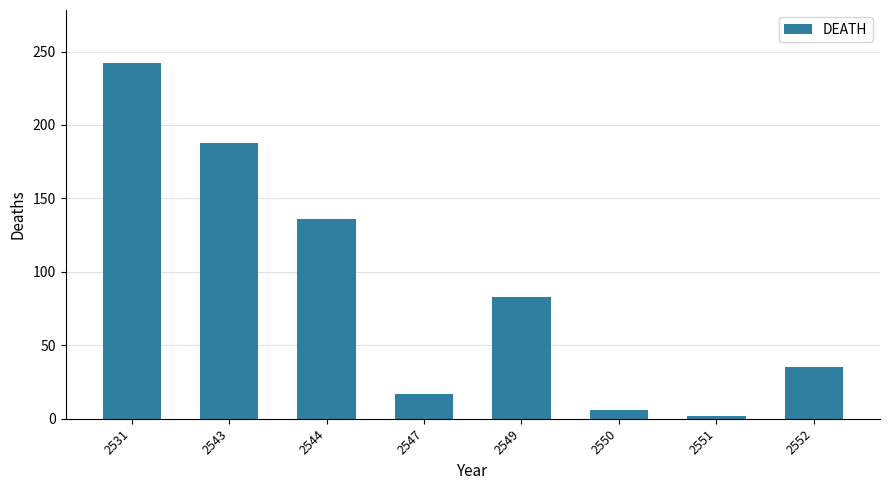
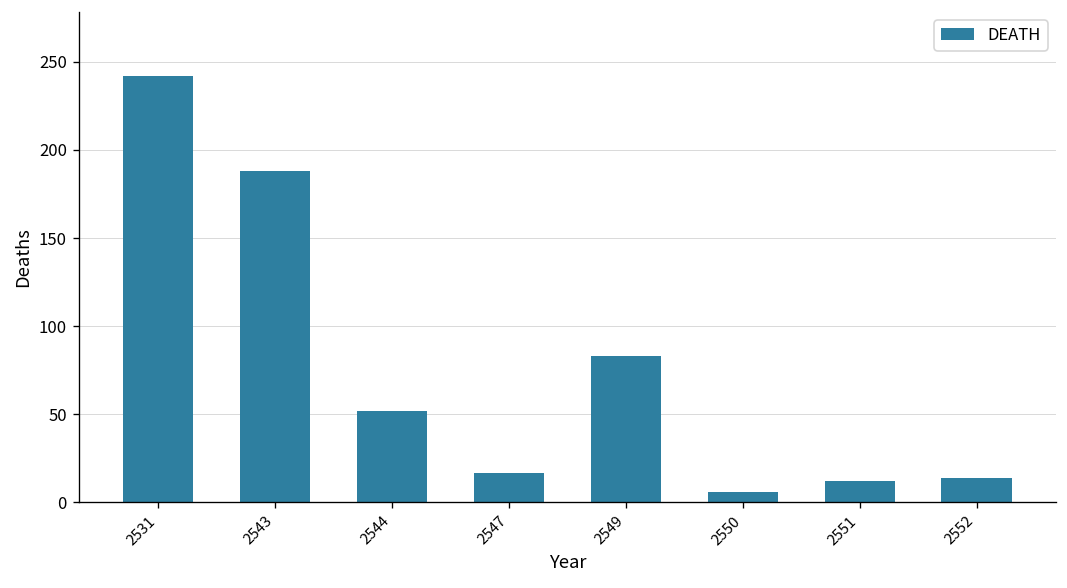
2544: 136 -> 52
2551: 2 -> 12
2552: 35 -> 14
